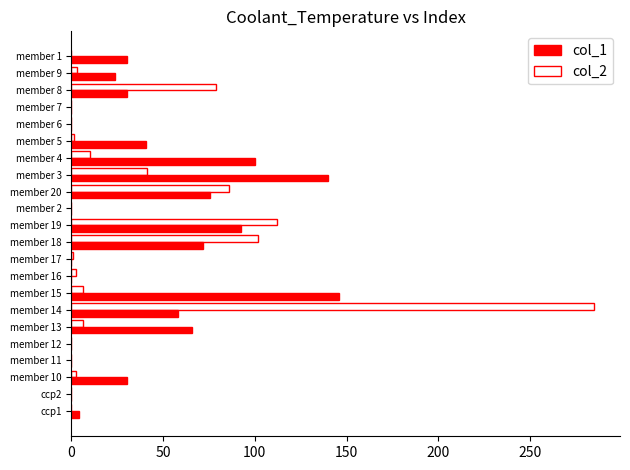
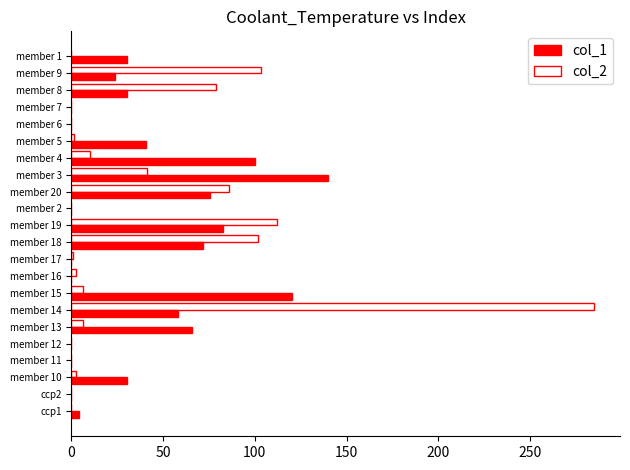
col_2, member 9: 3 -> 103
col_1, member 19: 92 -> 83
col_1, member 15: 146 -> 120
